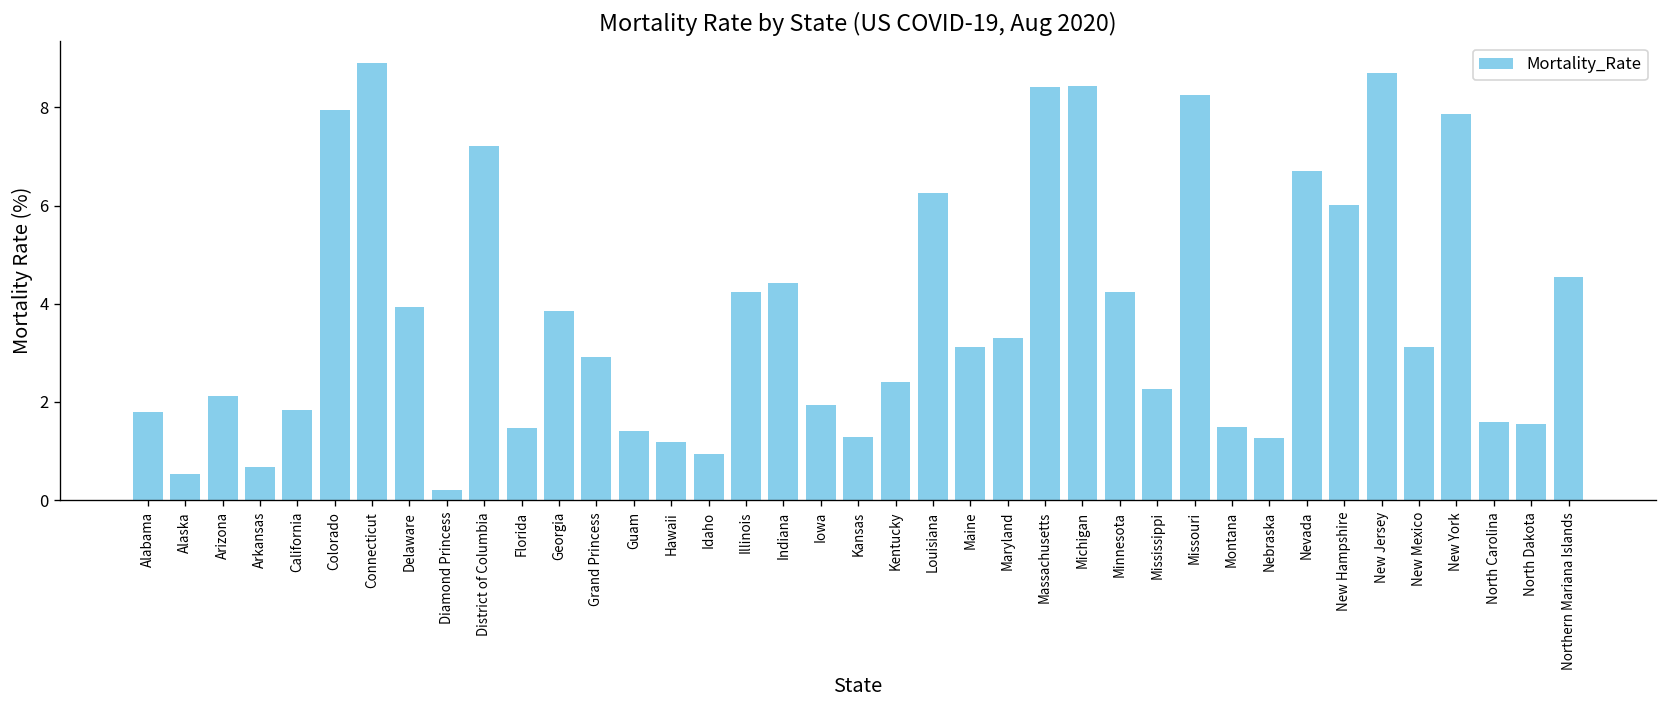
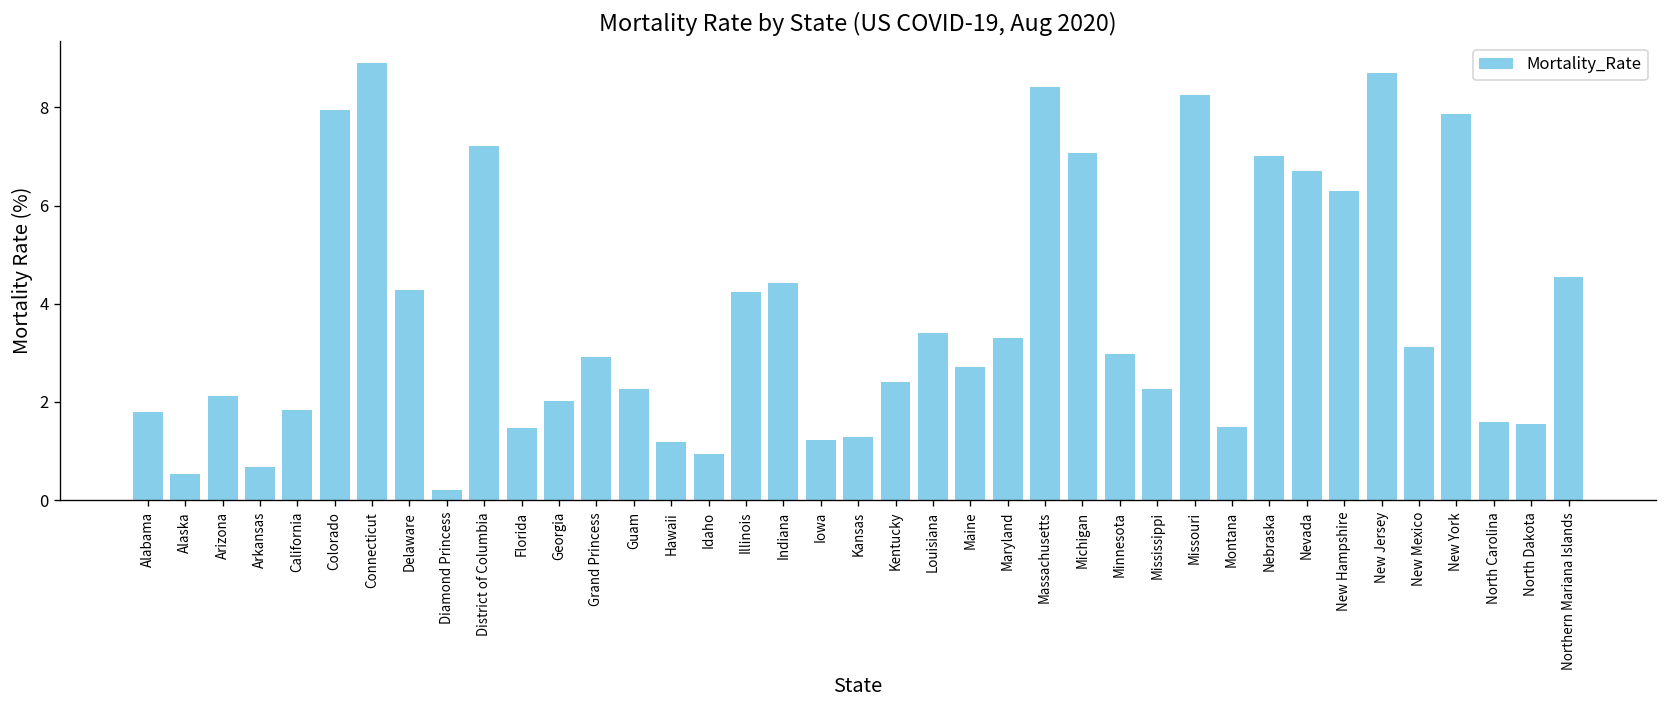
Delaware: 3.9 -> 4.3
Georgia: 3.9 -> 2.0
Guam: 1.4 -> 2.3
Iowa: 1.9 -> 1.2
Louisiana: 6.2 -> 3.4
Maine: 3.1 -> 2.7
Michigan: 8.4 -> 7.1
Minnesota: 4.2 -> 3.0
Nebraska: 1.3 -> 7.0
New Hampshire: 6.0 -> 6.3
